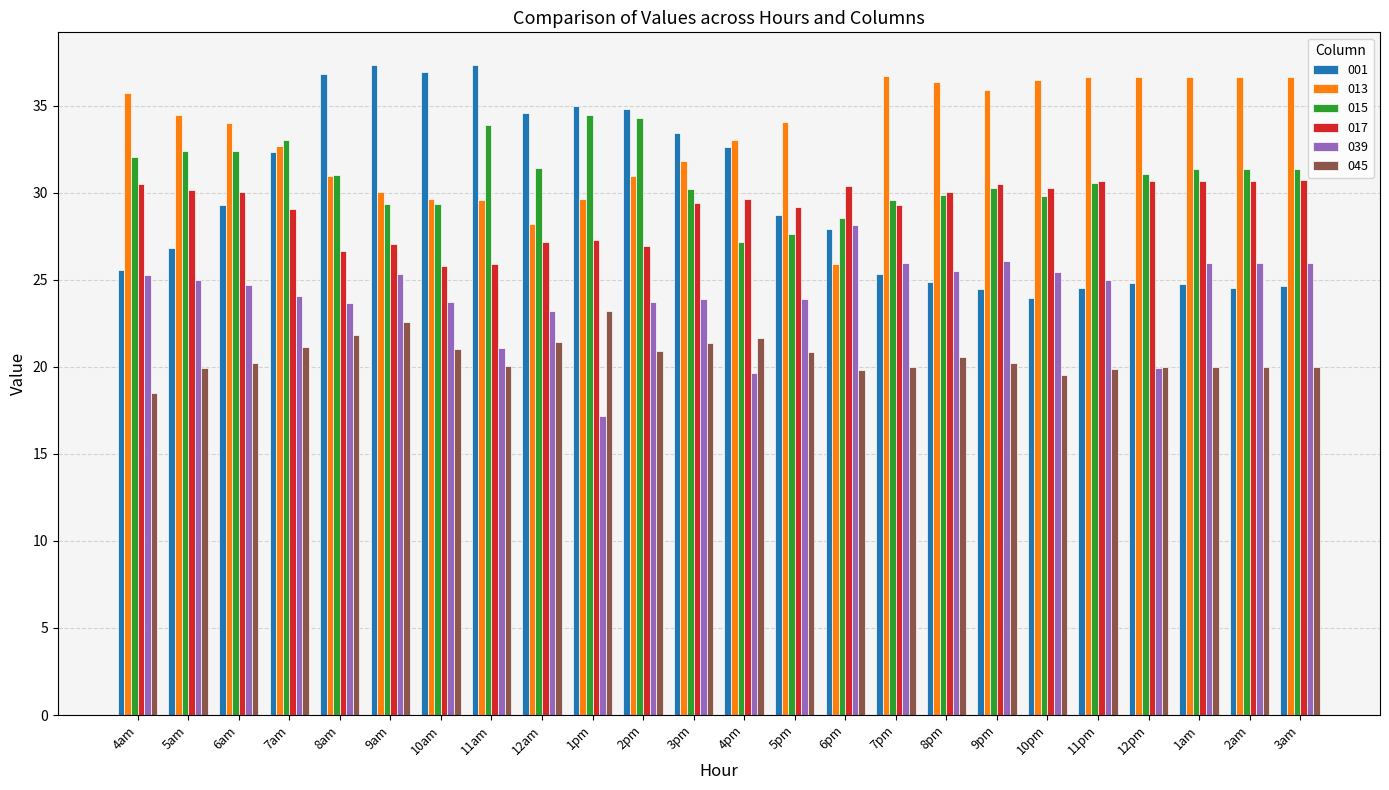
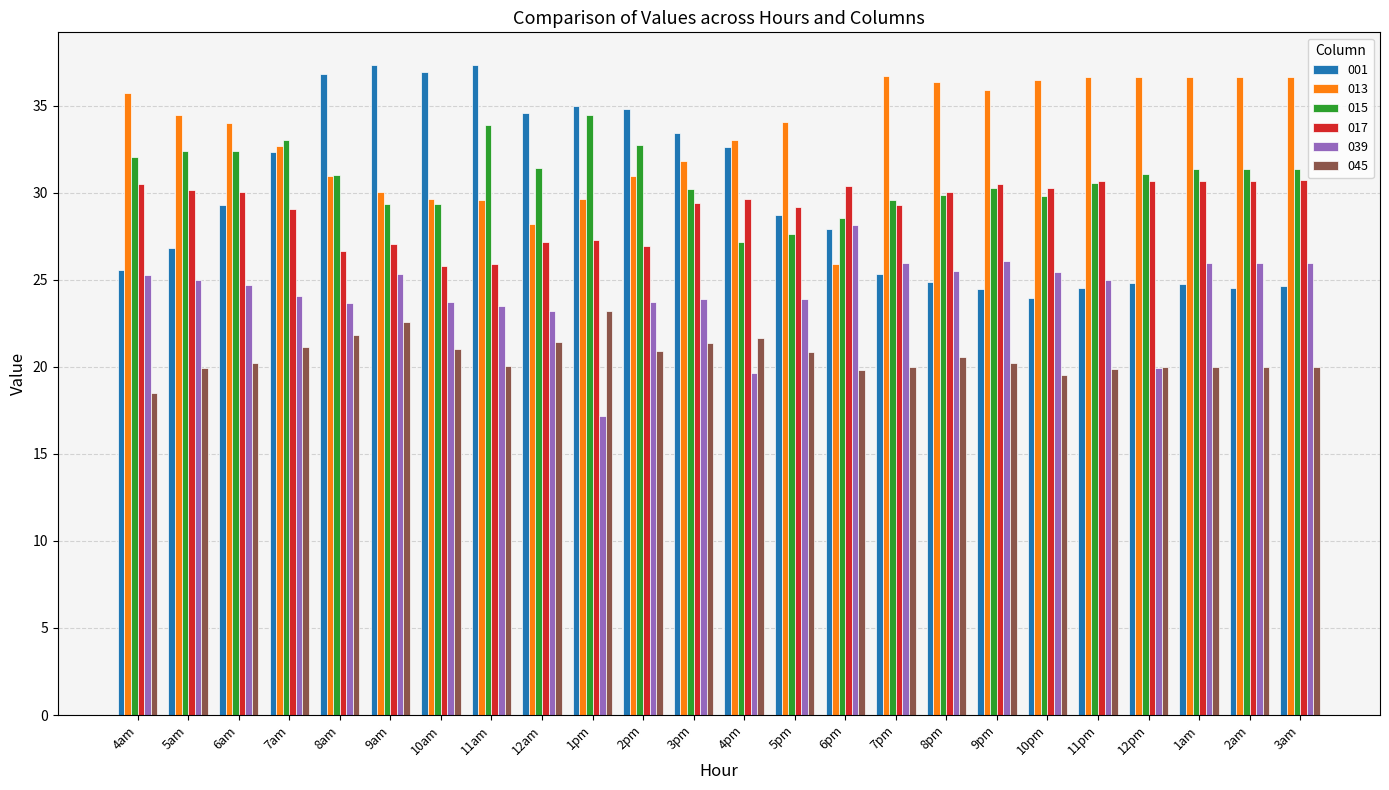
039, 11am: 21.1 -> 23.5
015, 2pm: 34.3 -> 32.7
